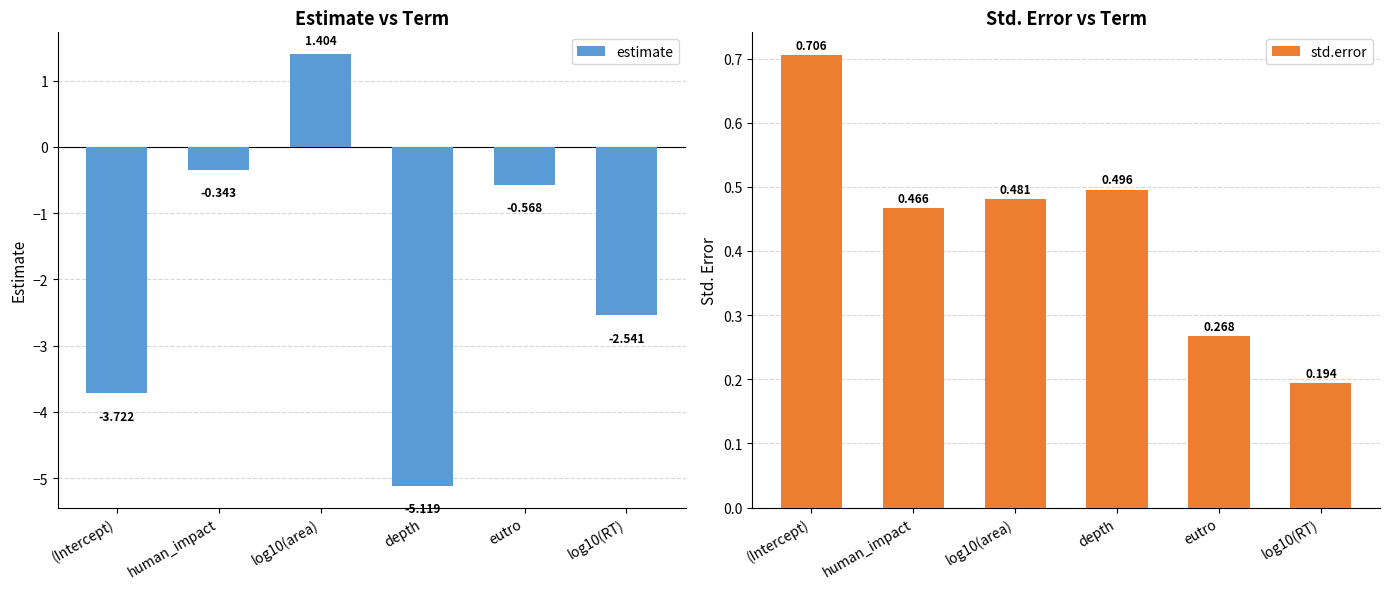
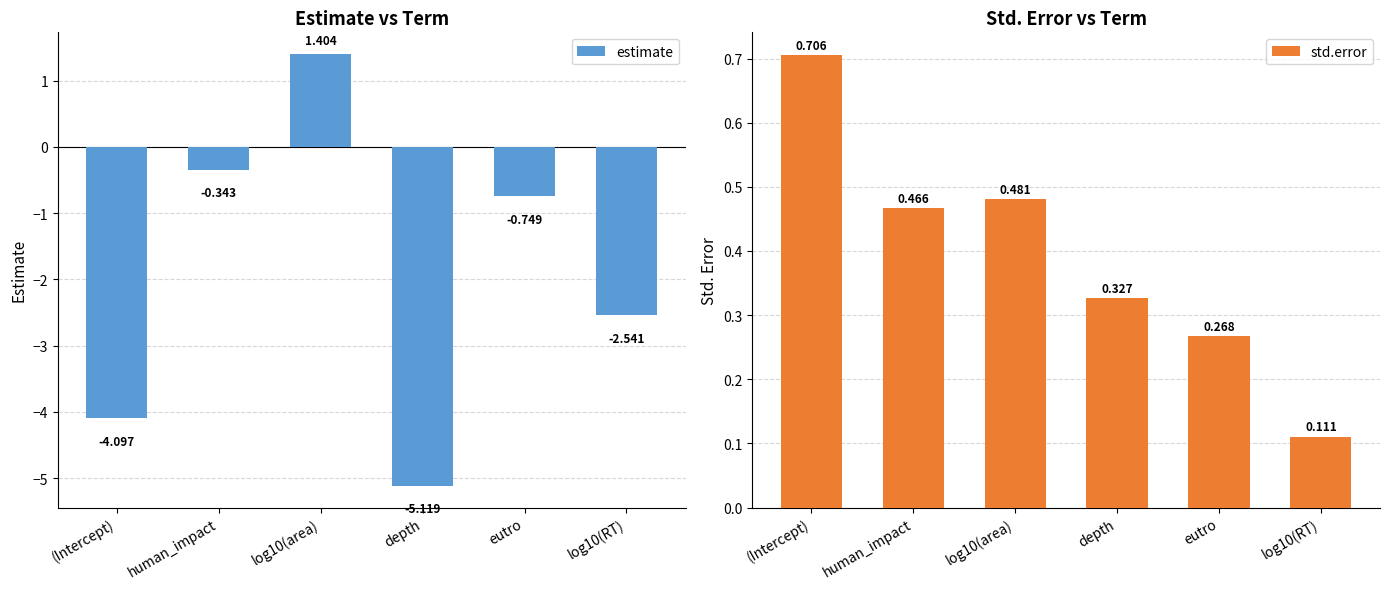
Estimate vs Term, (Intercept): -3.722 -> -4.097
Estimate vs Term, eutro: -0.568 -> -0.749
Std. Error vs Term, depth: 0.496 -> 0.327
Std. Error vs Term, log10(RT): 0.194 -> 0.111
